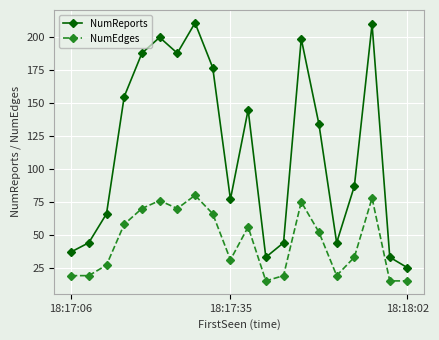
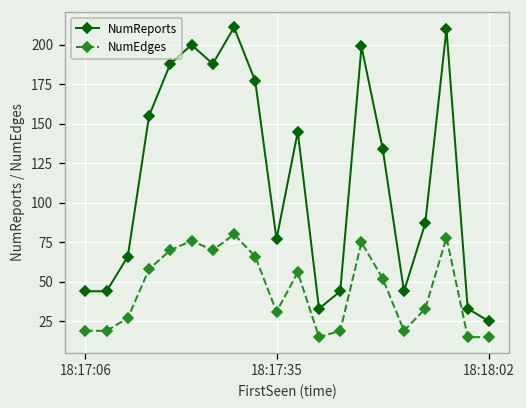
NumReports, 18:17:06: 37 -> 44
